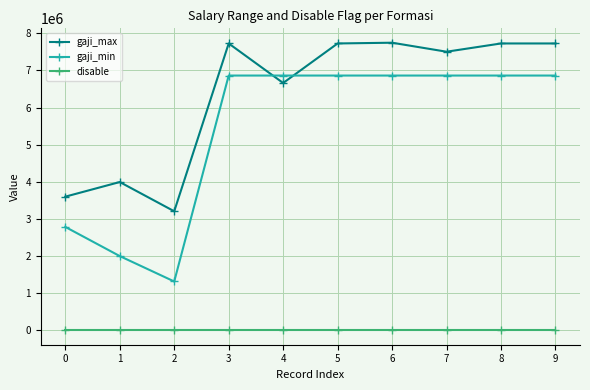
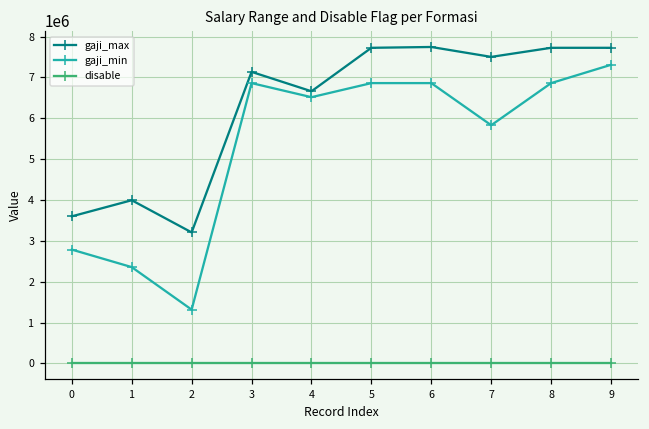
gaji_min, 1: 2000000 -> 2400000
gaji_max, 3: 7700000 -> 7100000
gaji_min, 4: 6900000 -> 6500000
gaji_min, 7: 6900000 -> 5800000
gaji_min, 9: 6900000 -> 7300000
